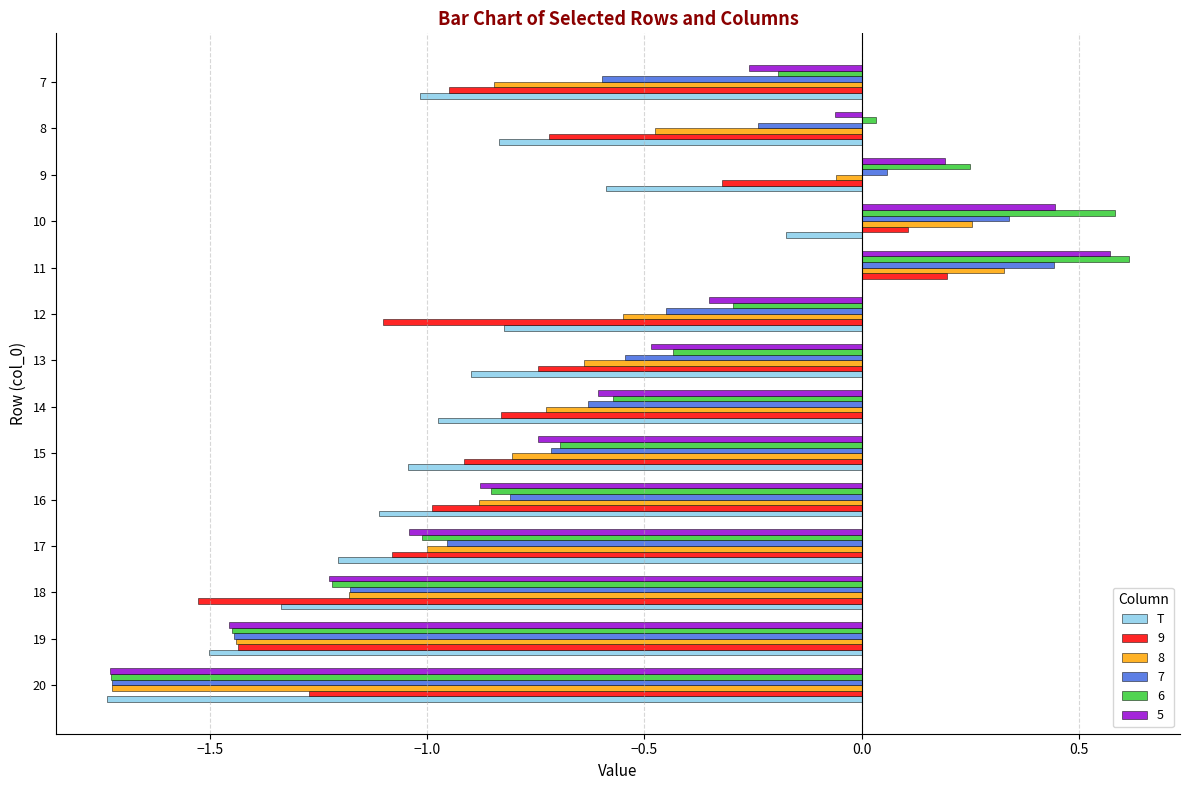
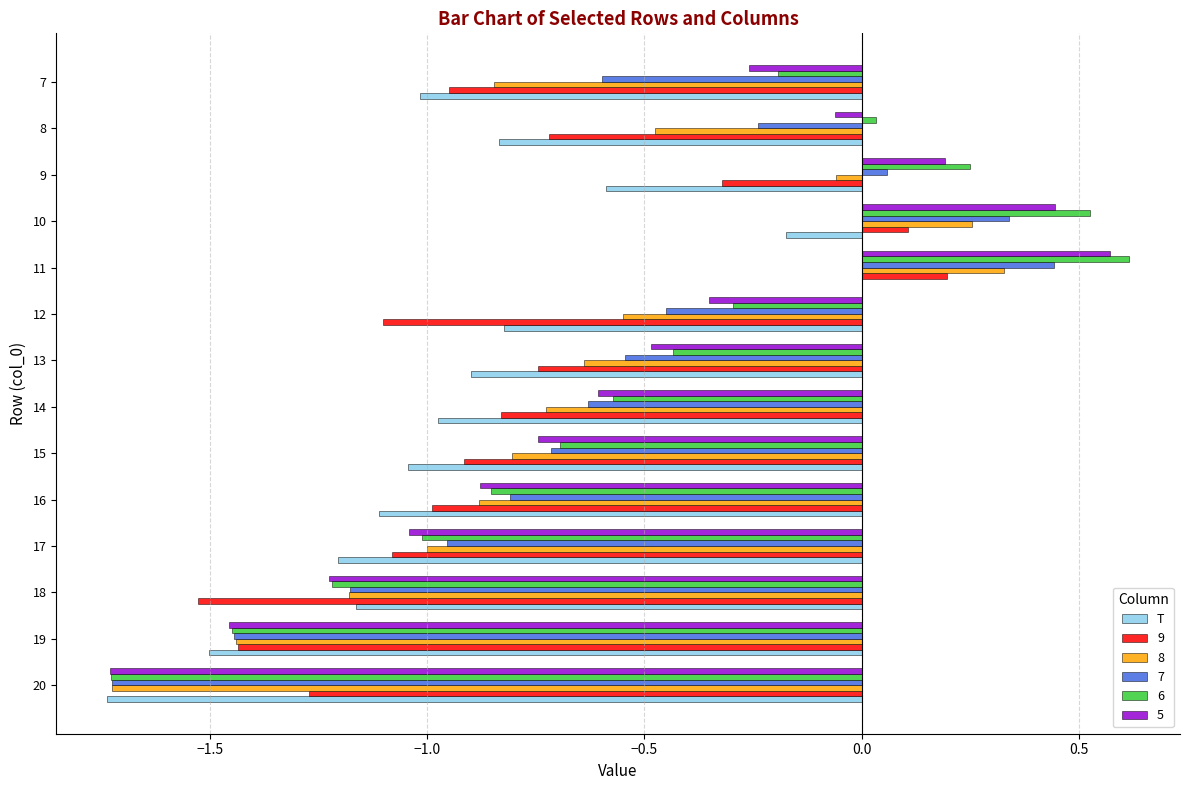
6, 10: 0.58 -> 0.53
T, 18: -1.34 -> -1.16
